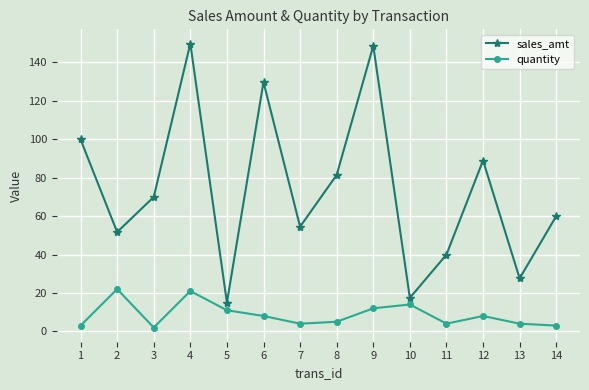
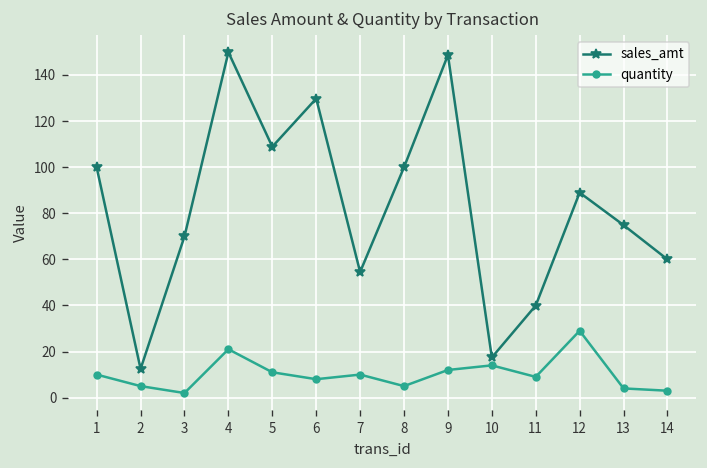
quantity, 1: 3 -> 10
sales_amt, 2: 52 -> 12
quantity, 2: 22 -> 5
sales_amt, 5: 15 -> 109
quantity, 7: 4 -> 10
sales_amt, 8: 81 -> 100
quantity, 11: 4 -> 9
quantity, 12: 8 -> 29
sales_amt, 13: 28 -> 75
